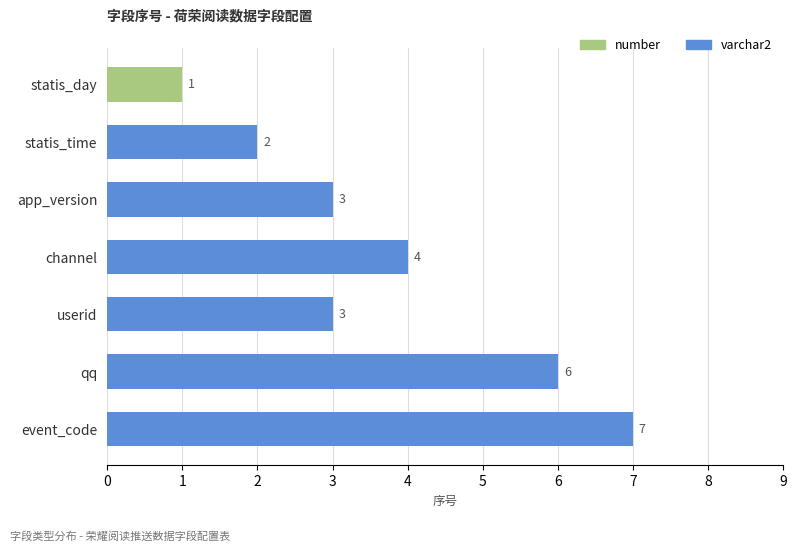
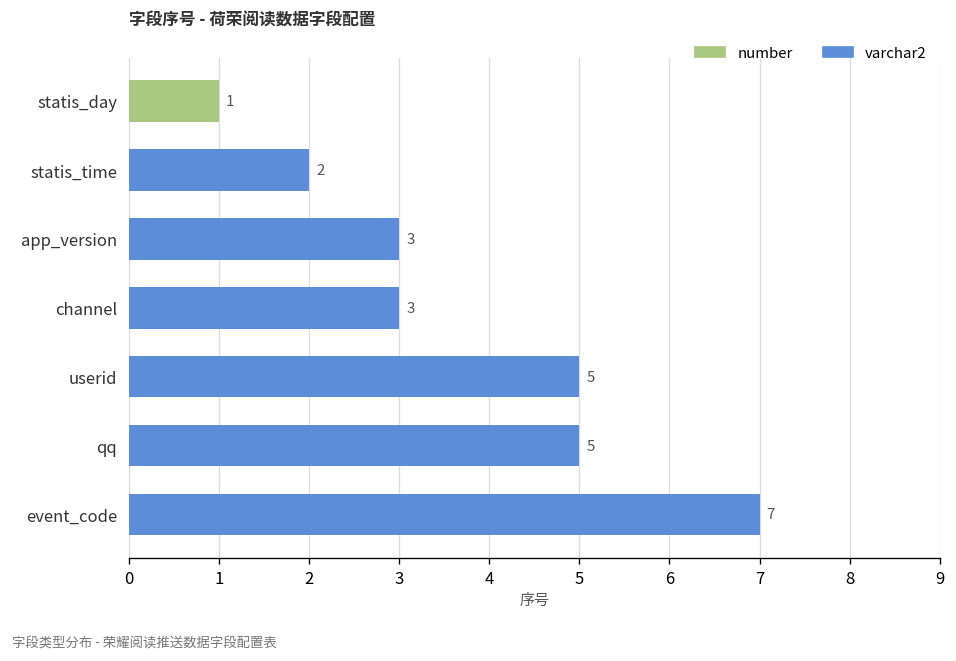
varchar2, channel: 4 -> 3
varchar2, userid: 3 -> 5
varchar2, qq: 6 -> 5
